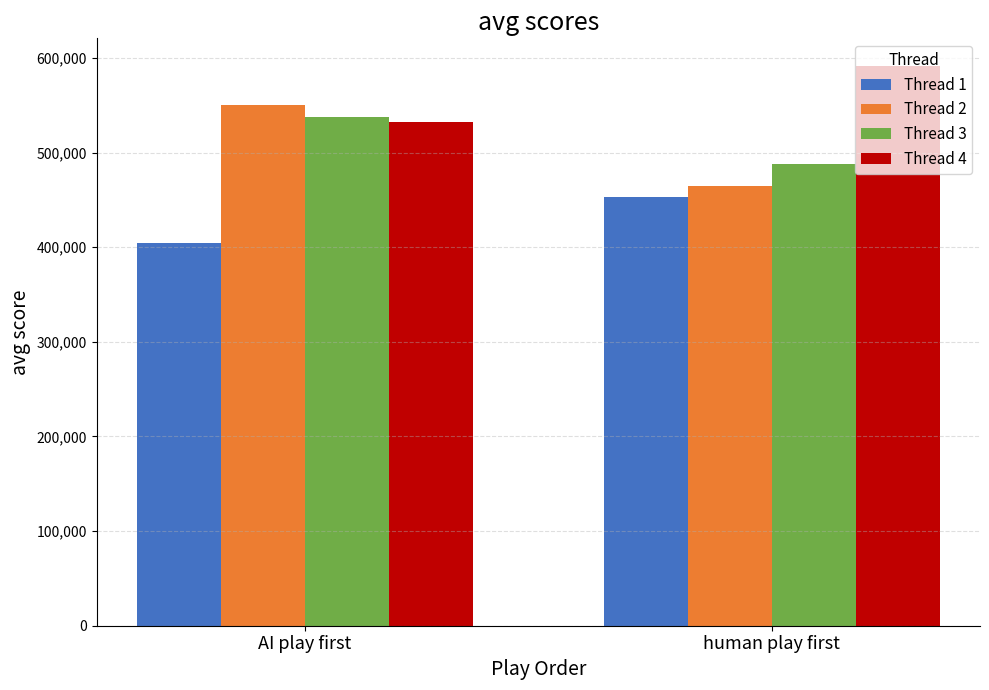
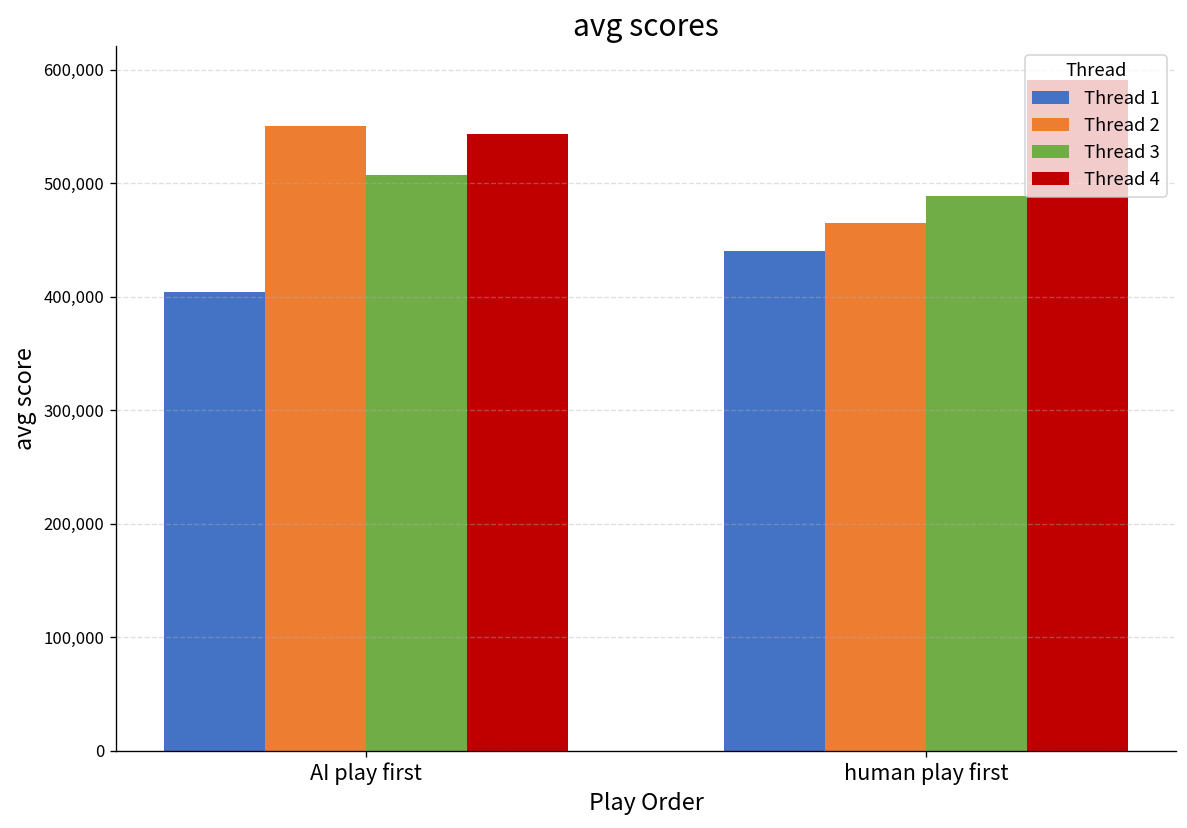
Thread 3, AI play first: 540,000 -> 510,000
Thread 4, AI play first: 530,000 -> 540,000
Thread 1, human play first: 450,000 -> 440,000
